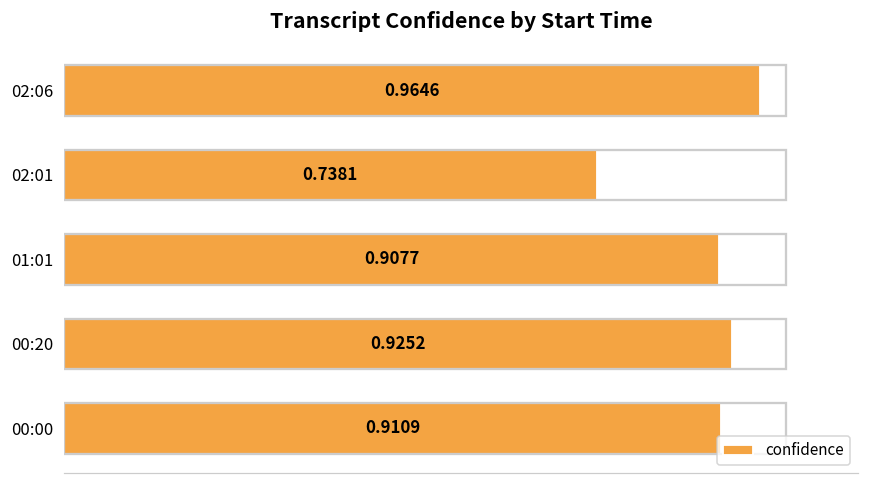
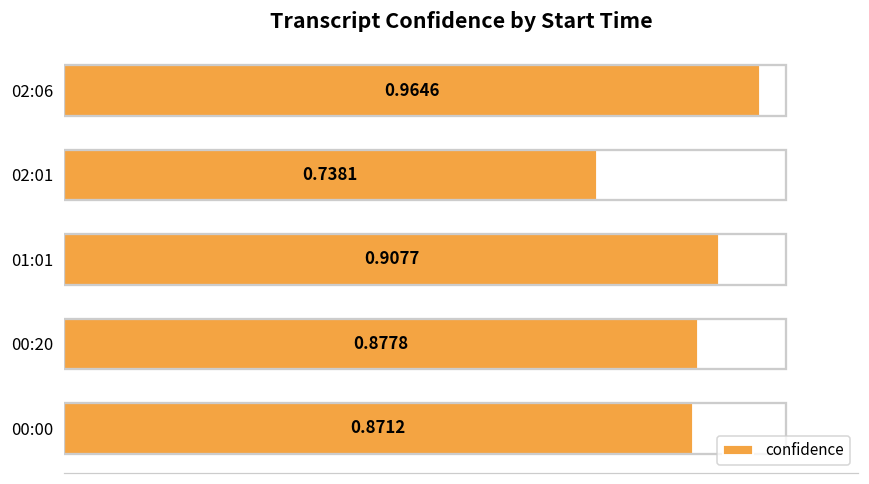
00:20: 0.9252 -> 0.8778
00:00: 0.9109 -> 0.8712
